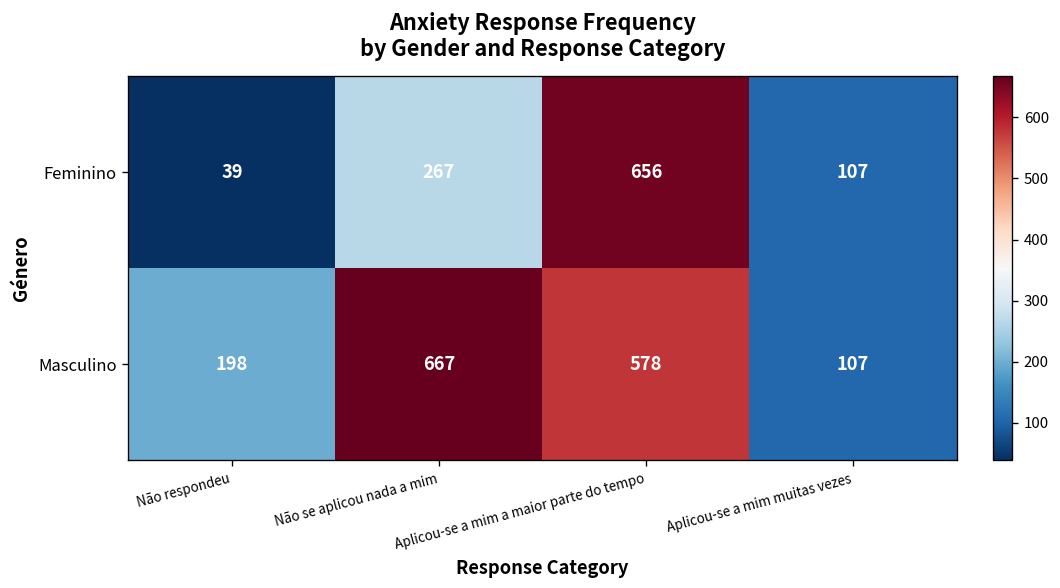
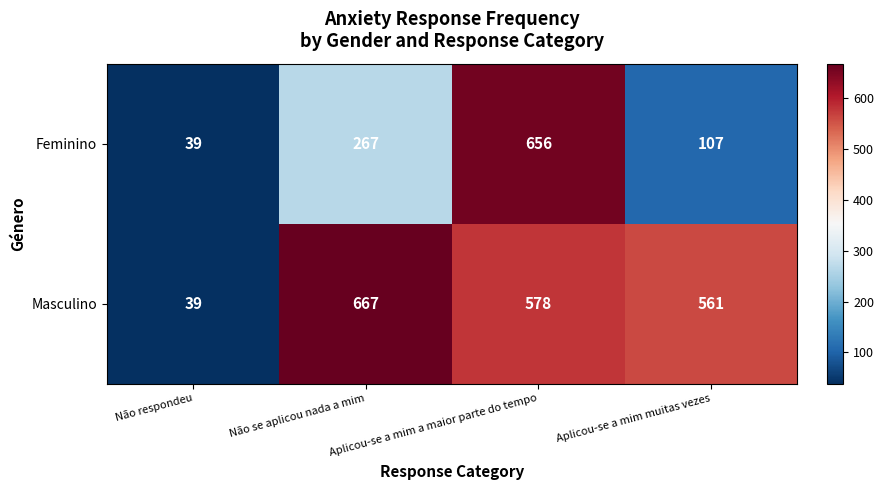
Masculino, Não respondeu: 198 -> 39
Masculino, Aplicou-se a mim muitas vezes: 107 -> 561
